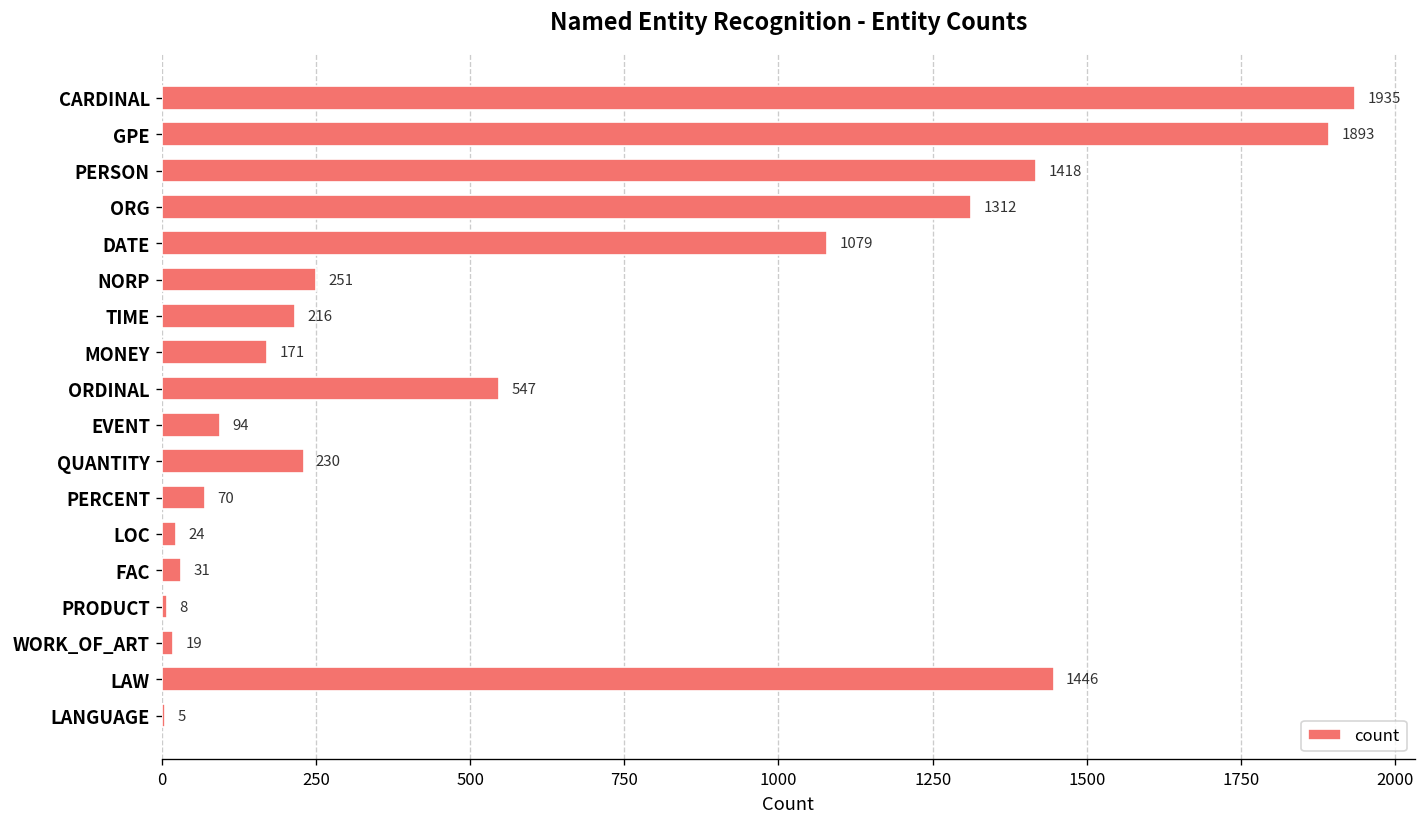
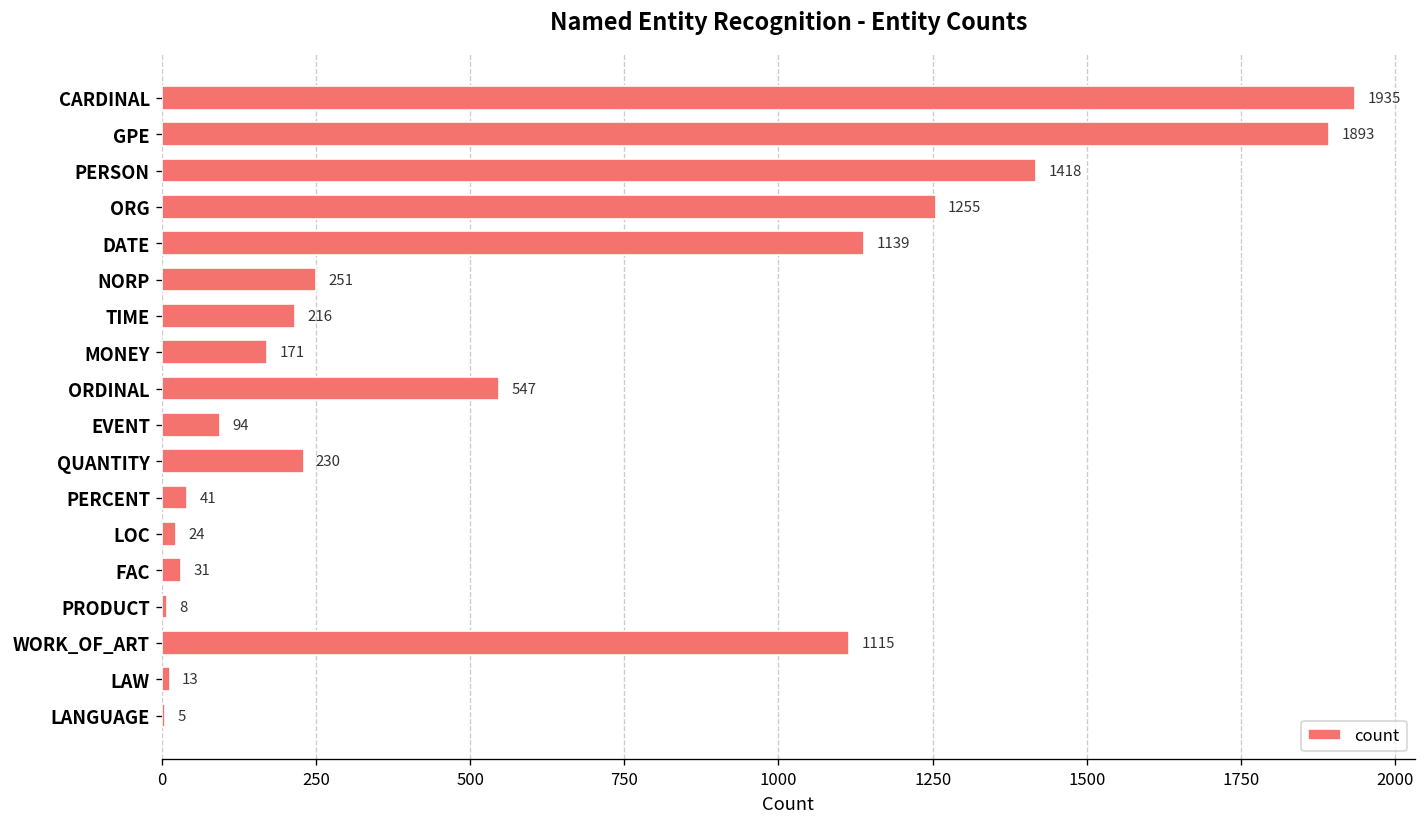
ORG: 1312 -> 1255
DATE: 1079 -> 1139
PERCENT: 70 -> 41
WORK_OF_ART: 19 -> 1115
LAW: 1446 -> 13
